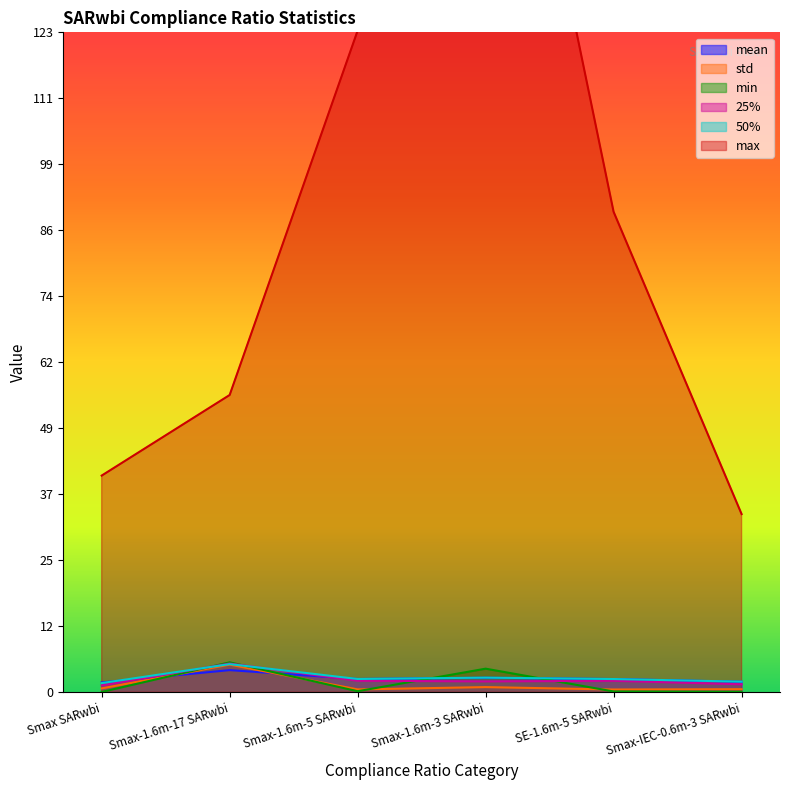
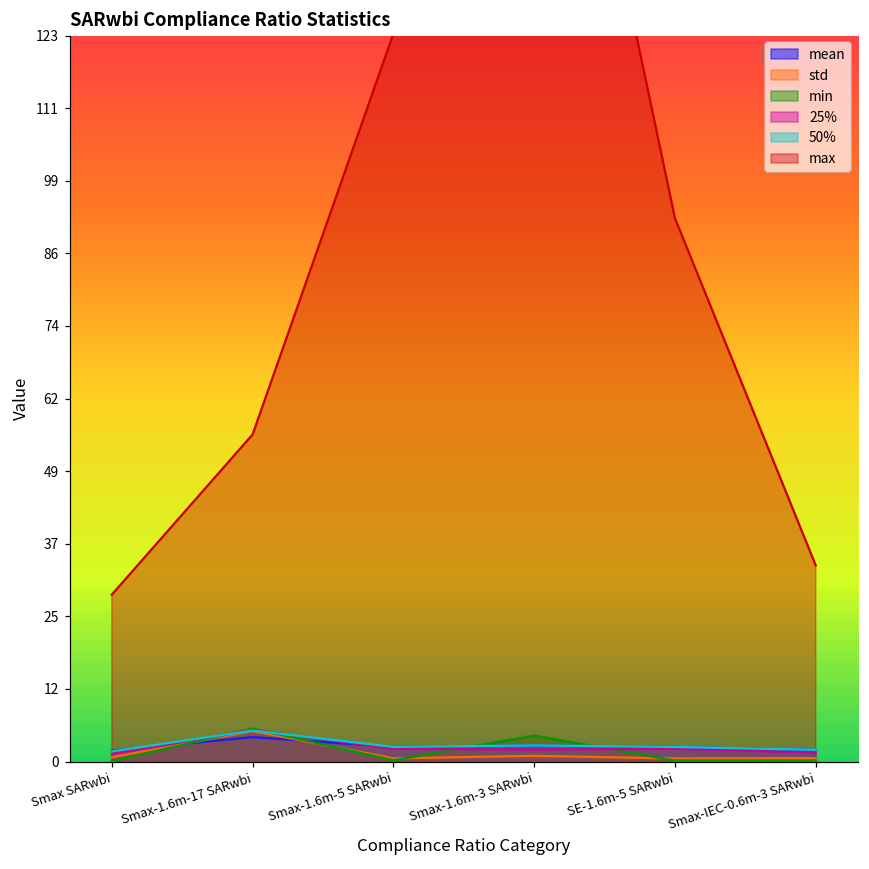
max, Smax SARwbi: 41 -> 28
max, SE-1.6m-5 SARwbi: 90 -> 92
